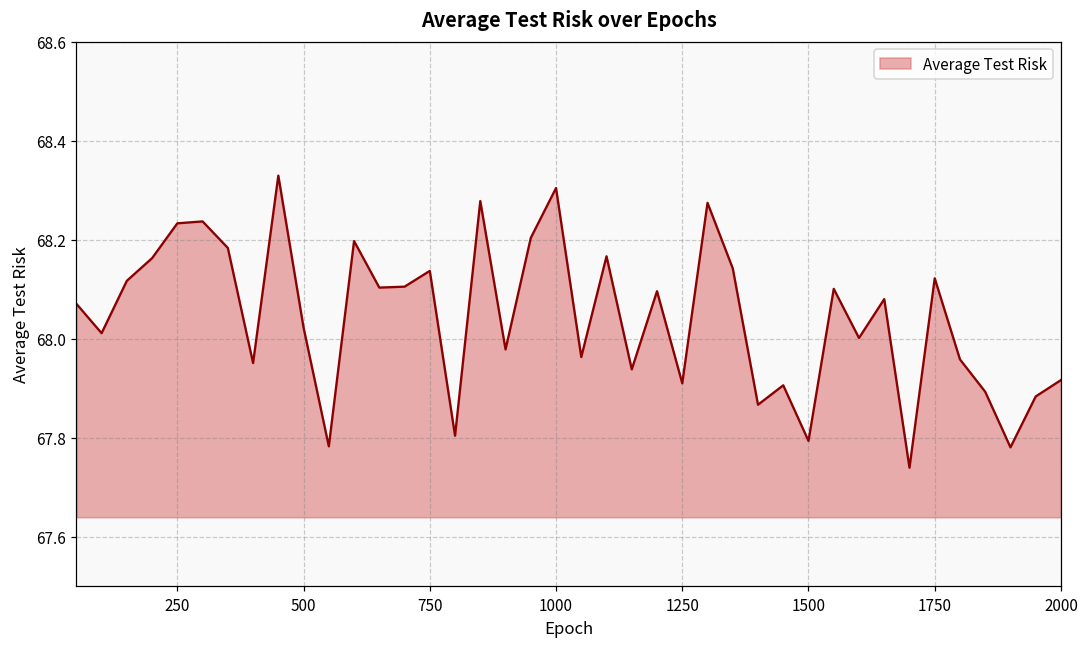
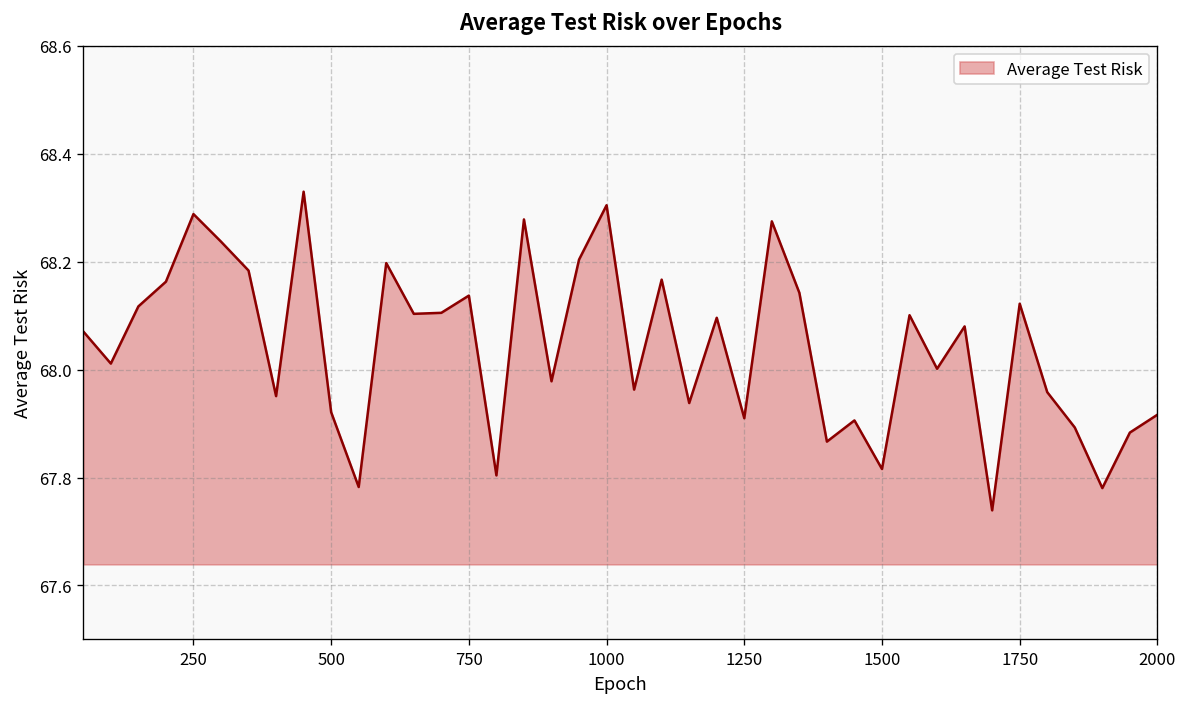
250: 68.23 -> 68.29
500: 68.02 -> 67.92
1500: 67.79 -> 67.82
